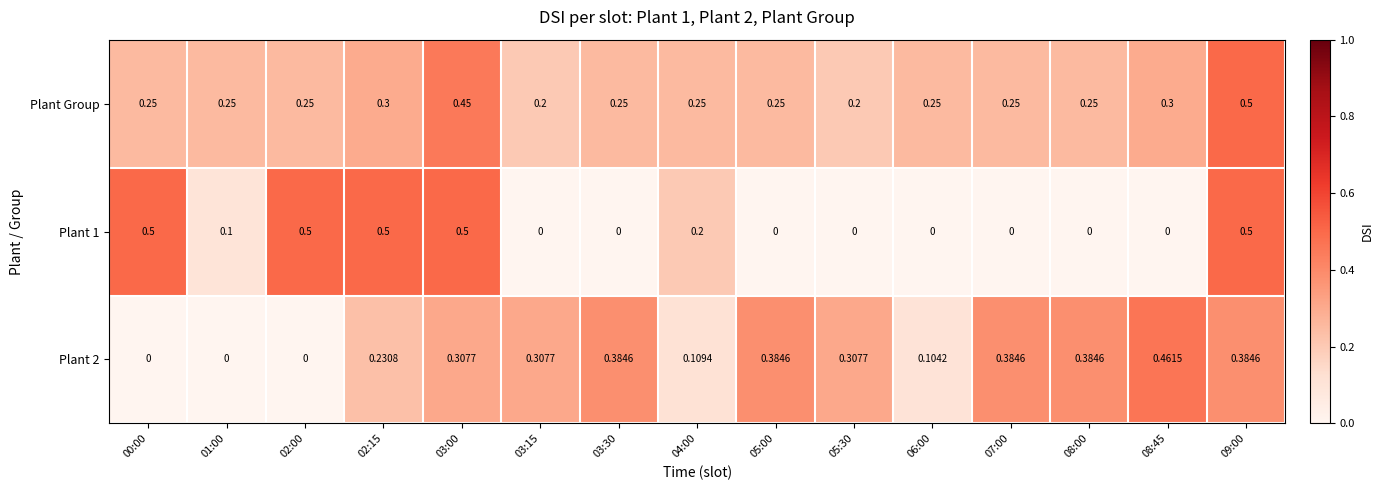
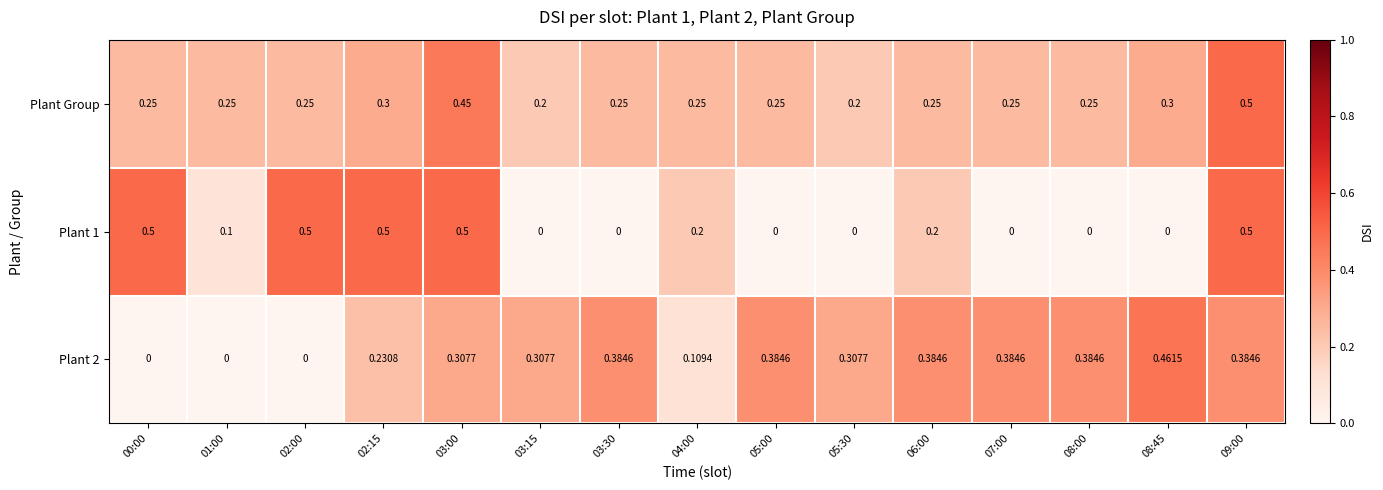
Plant 1, 06:00: 0 -> 0.2
Plant 2, 06:00: 0.1042 -> 0.3846
